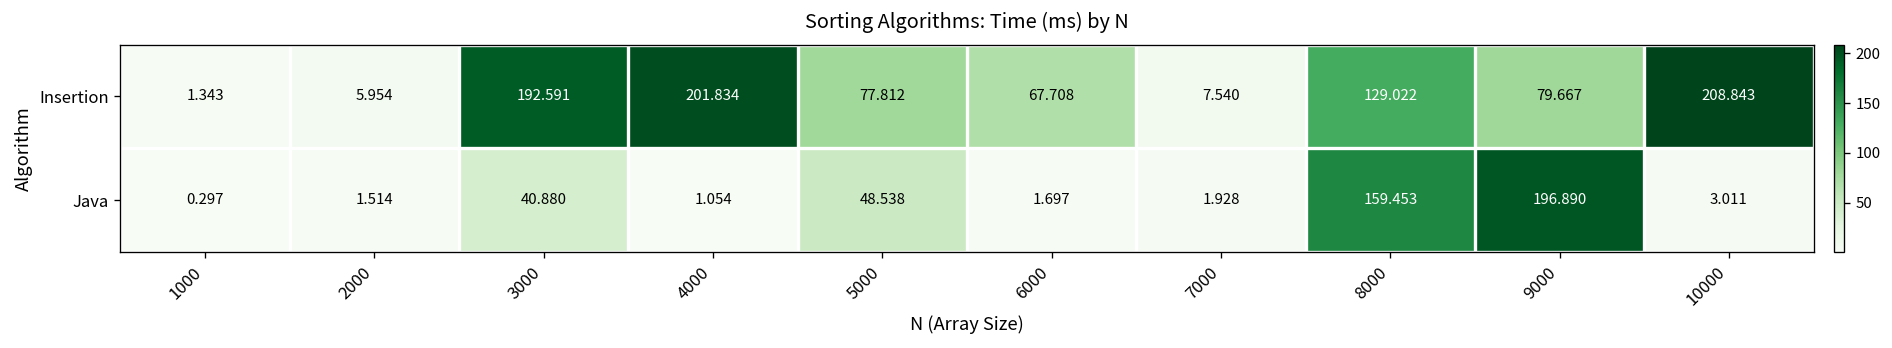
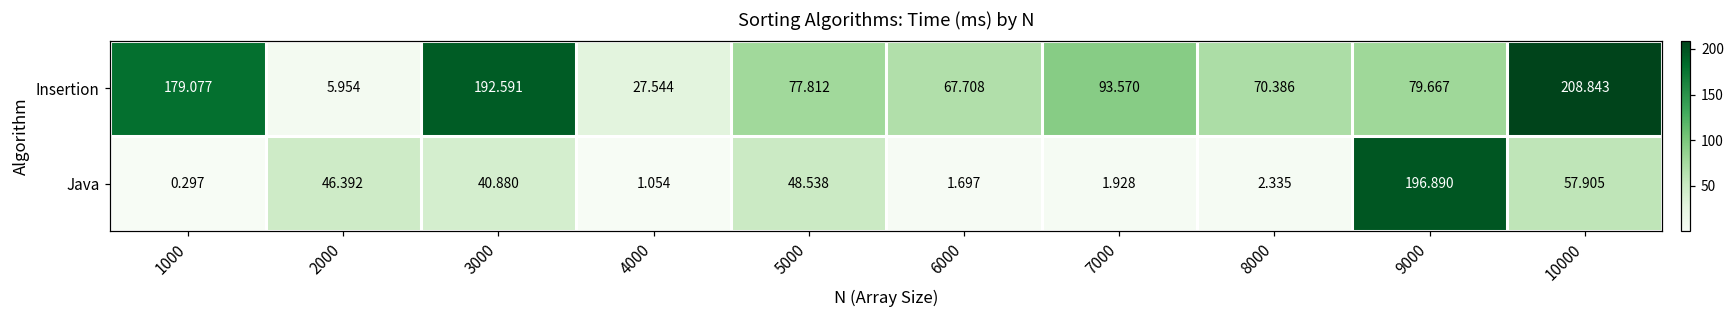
Insertion, 1000: 1.343 -> 179.077
Insertion, 4000: 201.834 -> 27.544
Insertion, 7000: 7.540 -> 93.570
Insertion, 8000: 129.022 -> 70.386
Java, 2000: 1.514 -> 46.392
Java, 8000: 159.453 -> 2.335
Java, 10000: 3.011 -> 57.905
